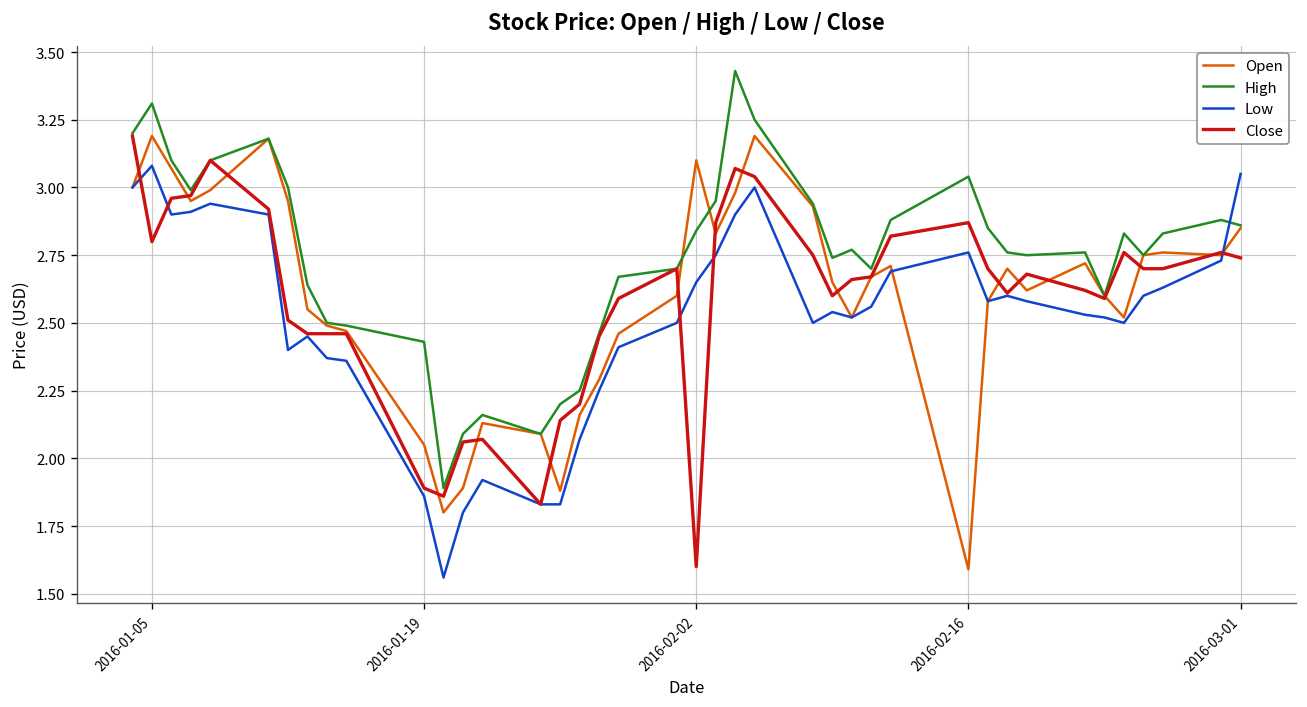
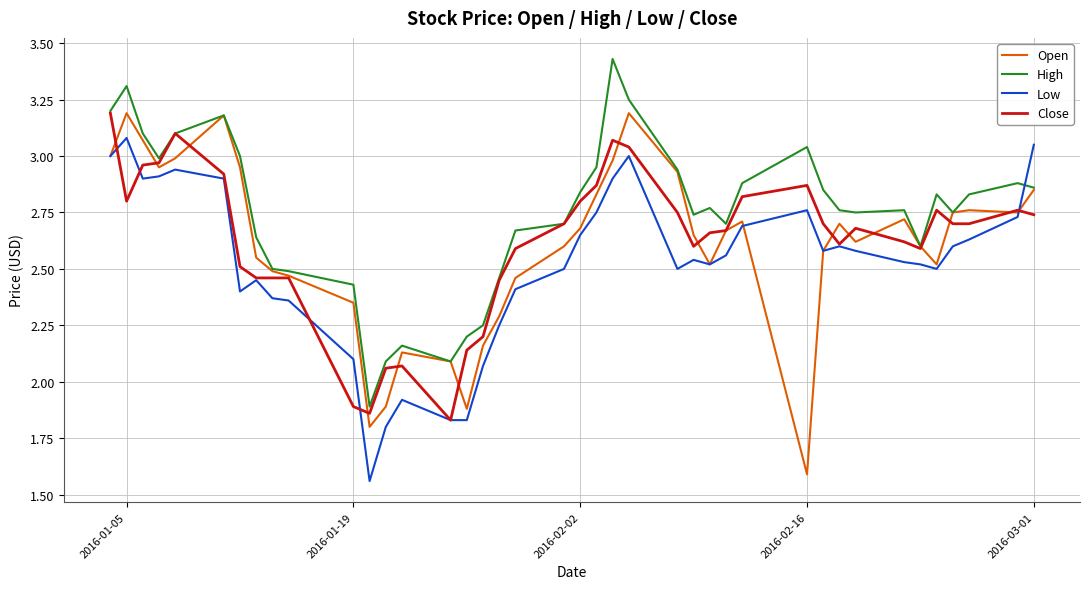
Open, 2016-01-19: 2.05 -> 2.35
Low, 2016-01-19: 1.86 -> 2.10
Open, 2016-02-02: 3.10 -> 2.68
Close, 2016-02-02: 1.6 -> 2.8
